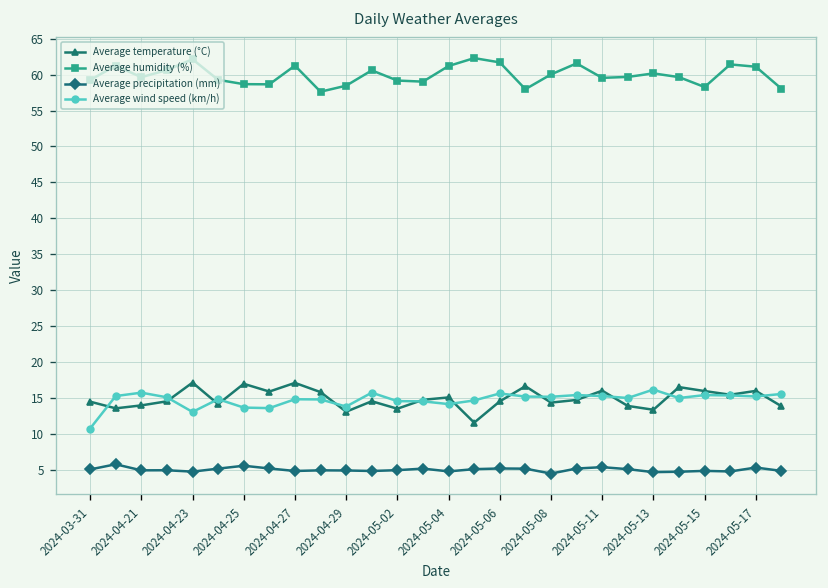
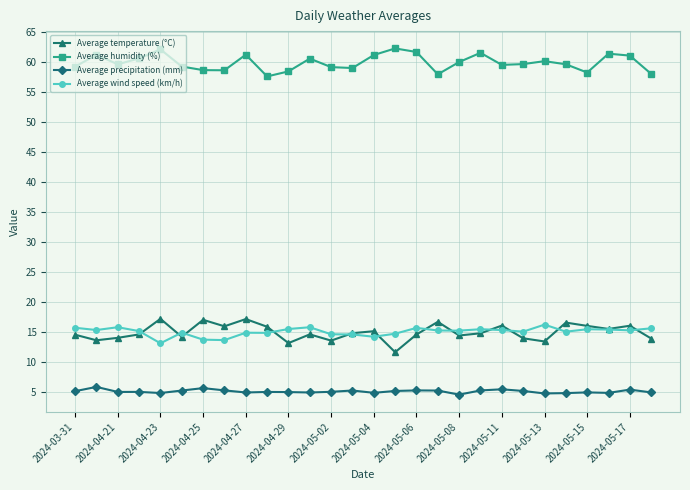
Average wind speed (km/h), 2024-03-31: 11 -> 16
Average wind speed (km/h), 2024-04-29: 14 -> 15
